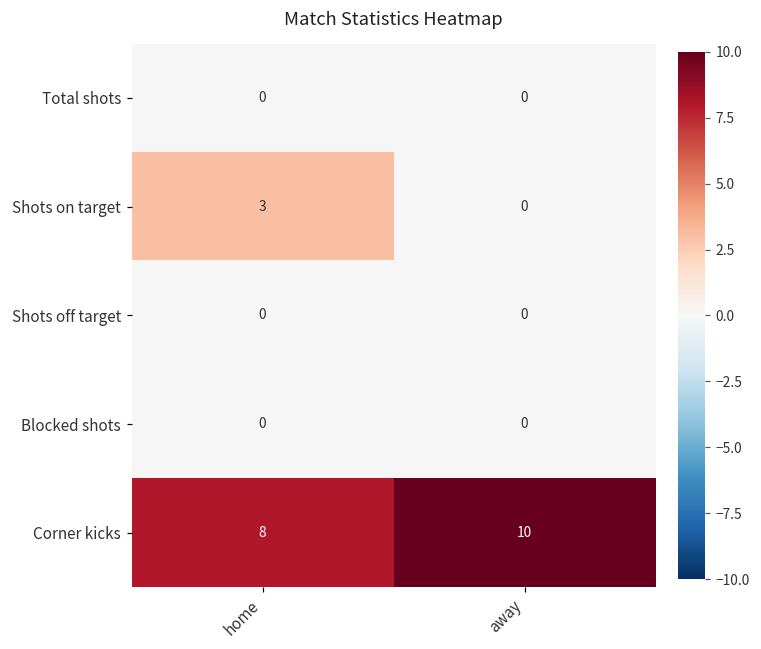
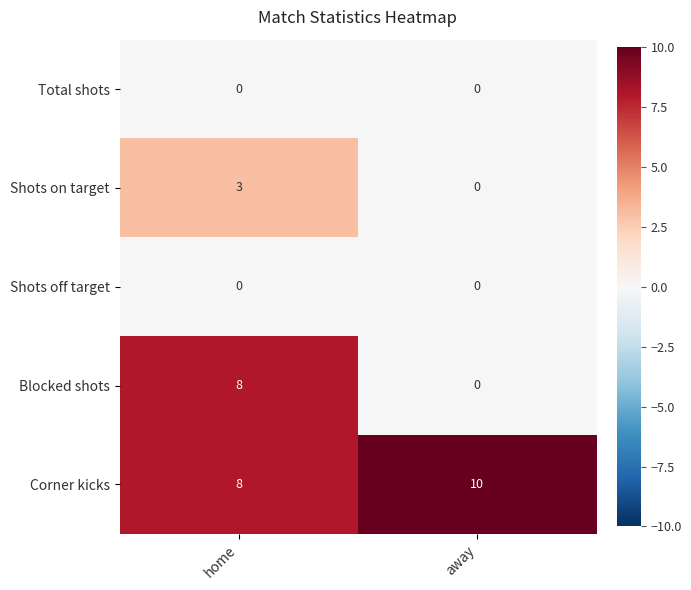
Blocked shots, home: 0 -> 8
